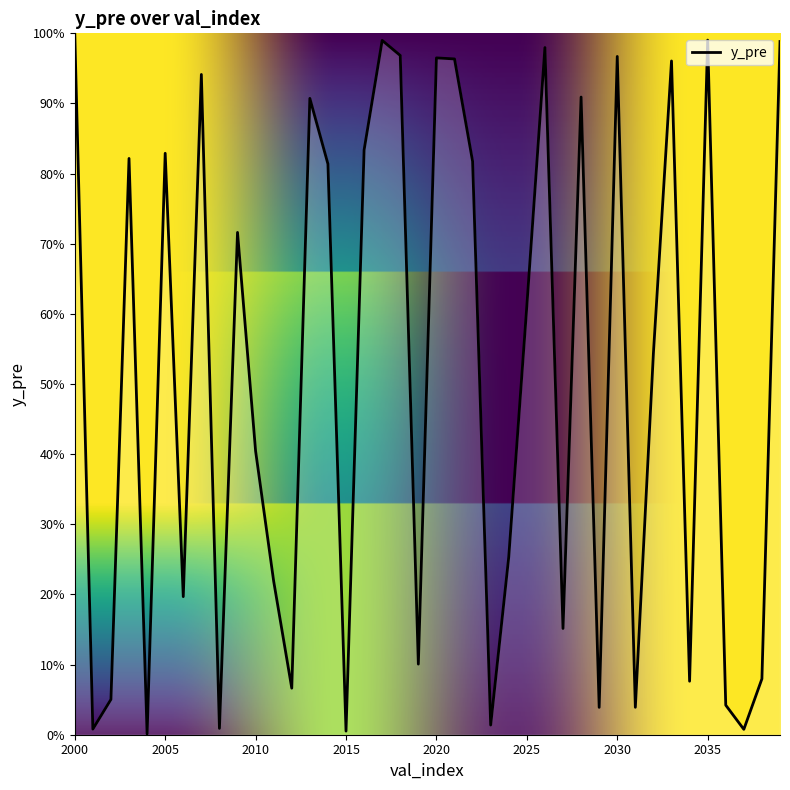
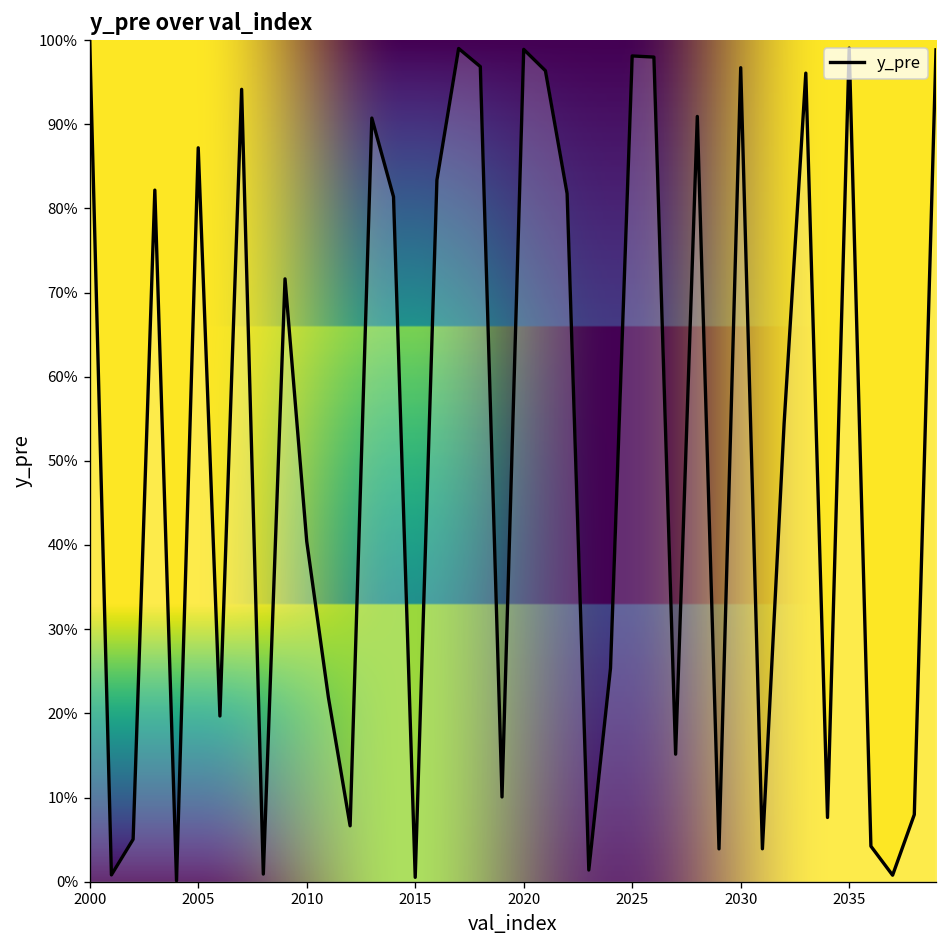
2005: 83% -> 87%
2020: 96% -> 99%
2025: 61% -> 98%
